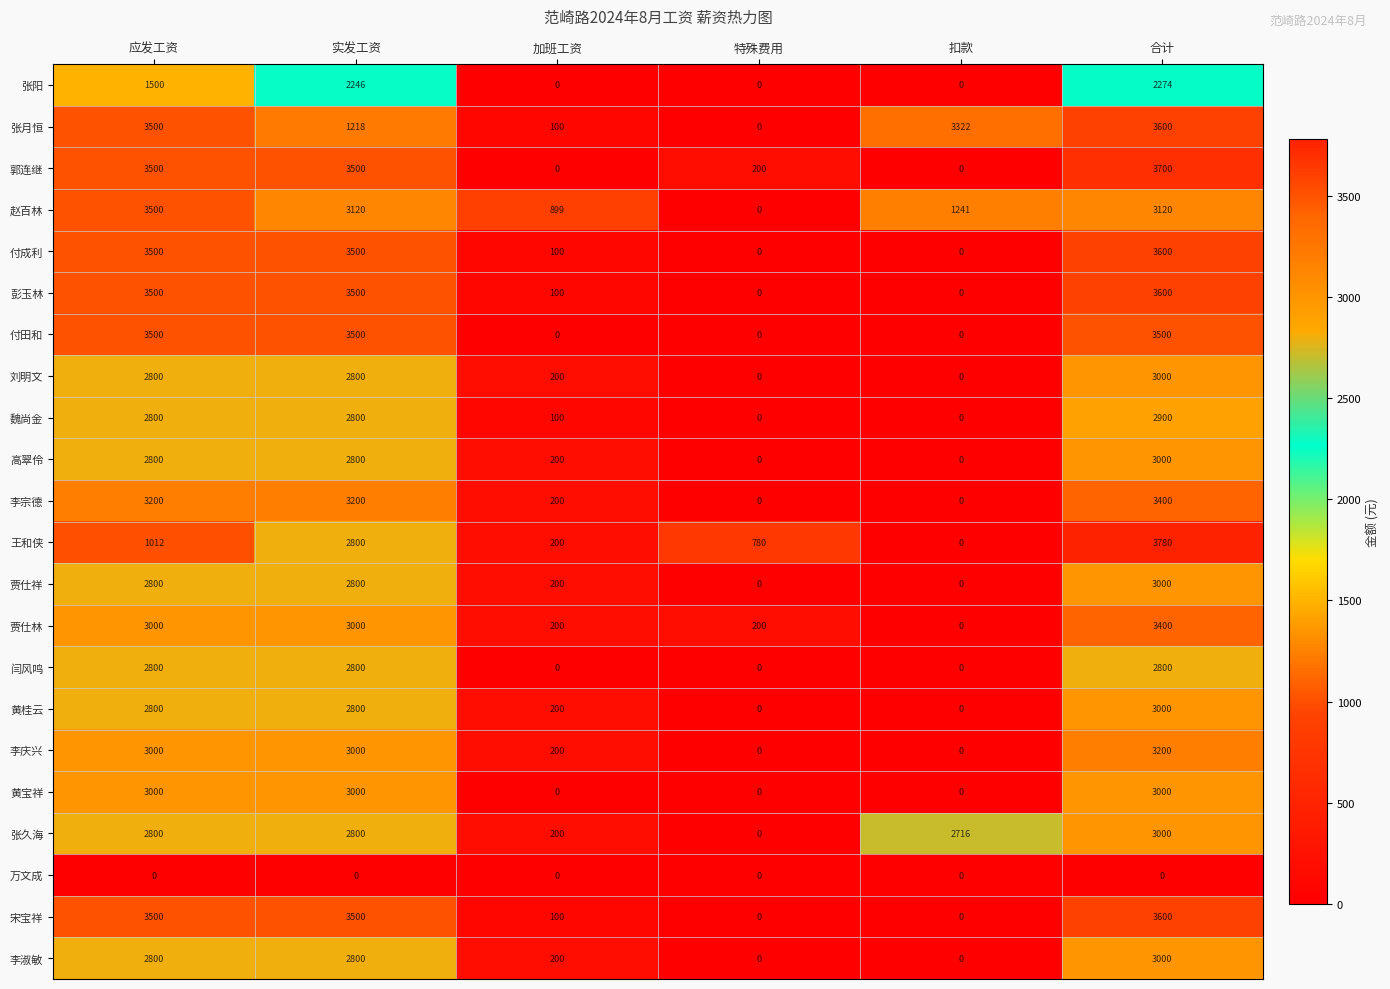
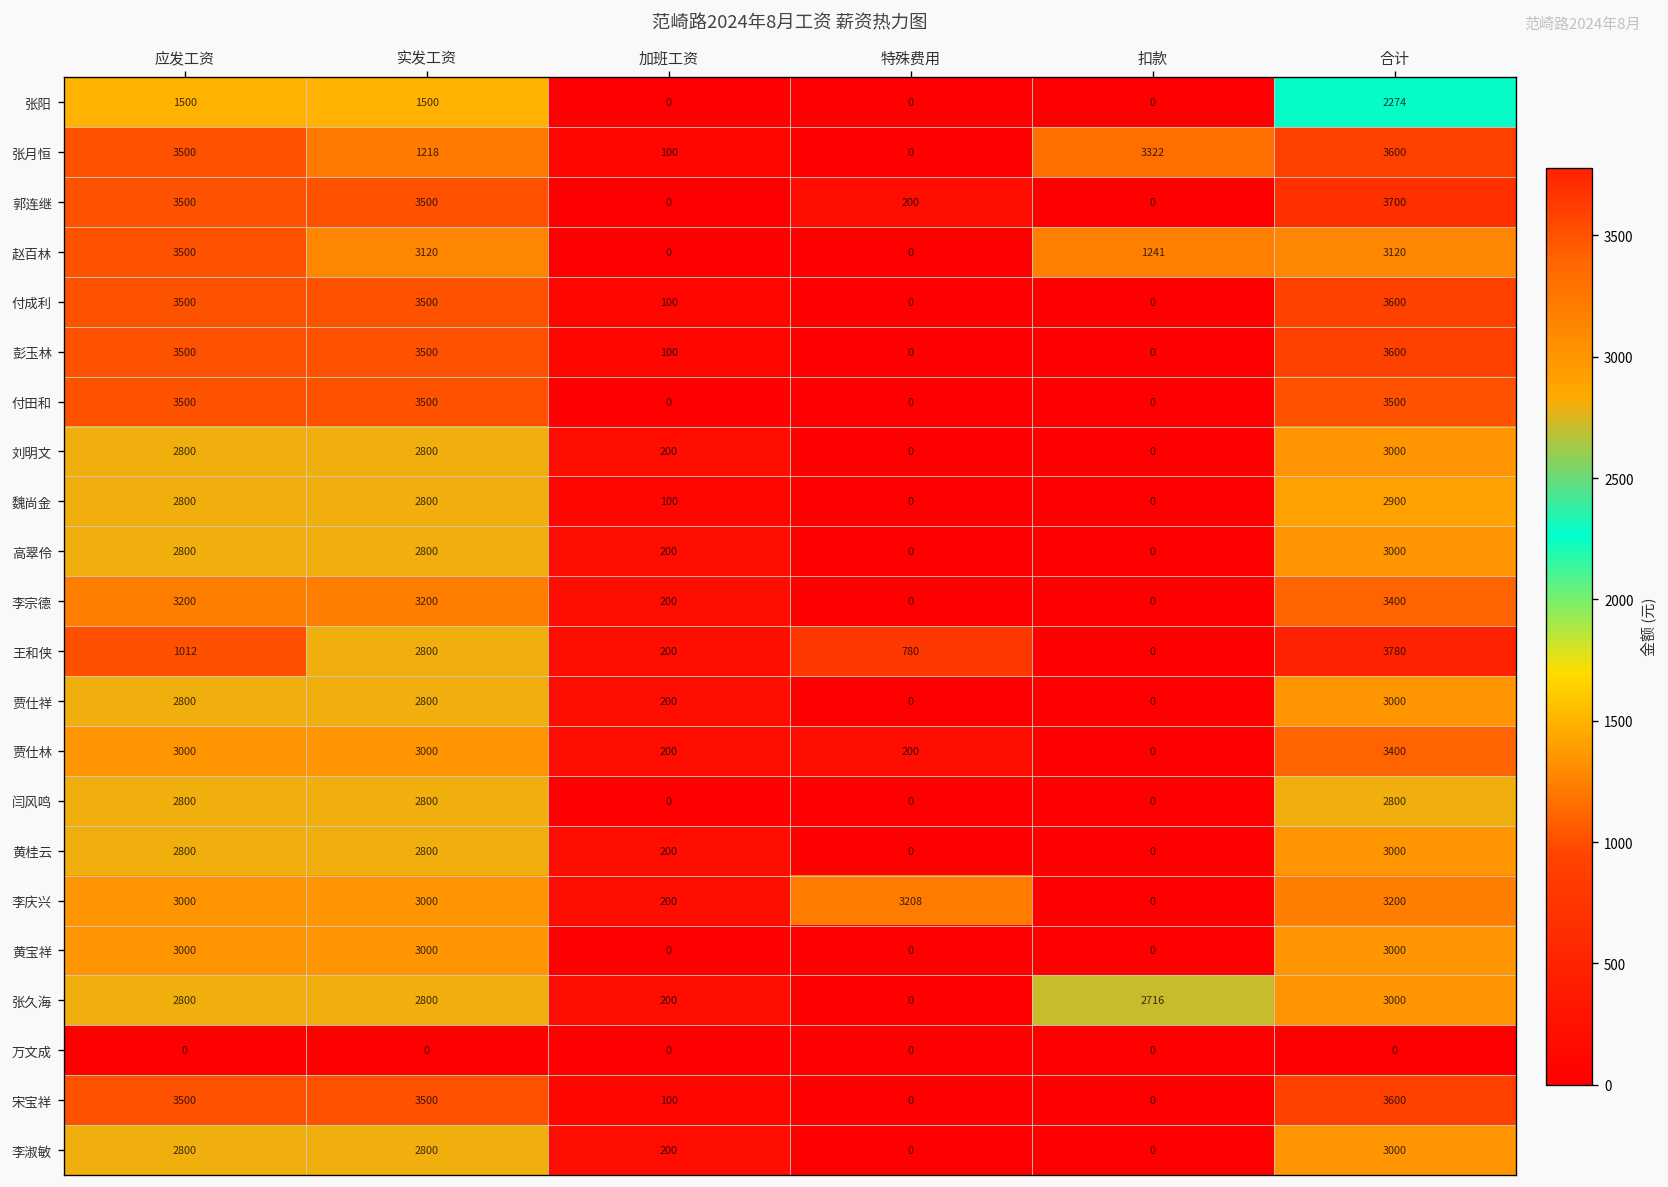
张阳, 实发工资: 2246 -> 1500
赵百林, 加班工资: 899 -> 0
李庆兴, 特殊费用: 0 -> 3208
